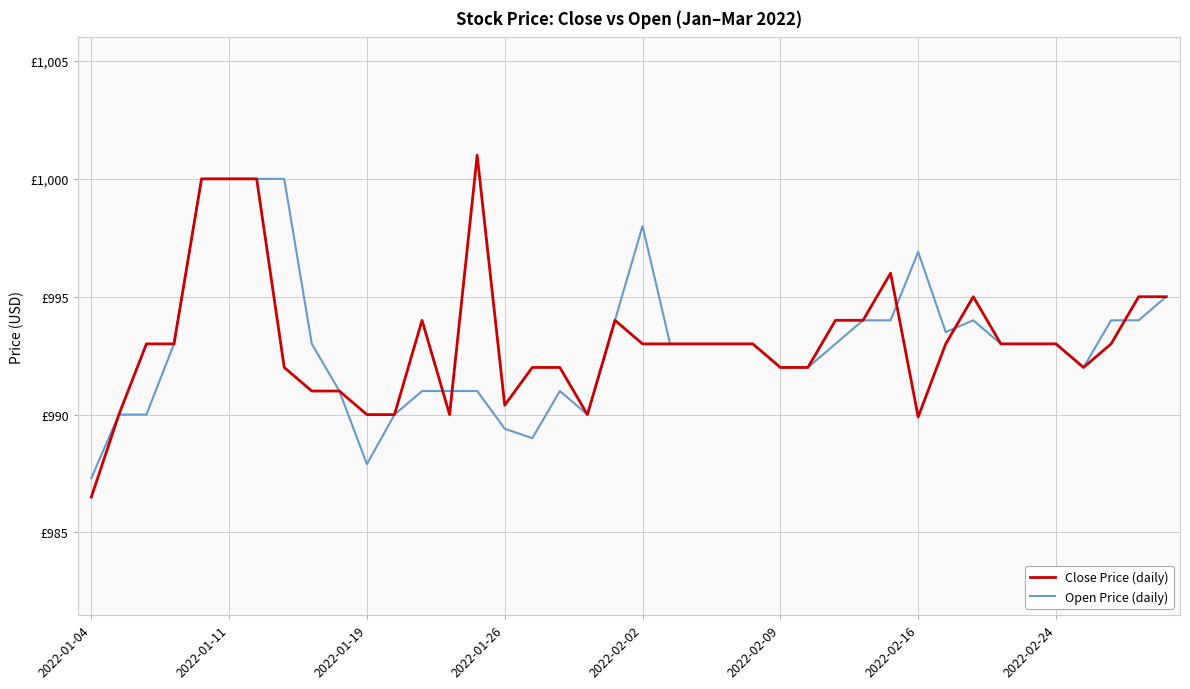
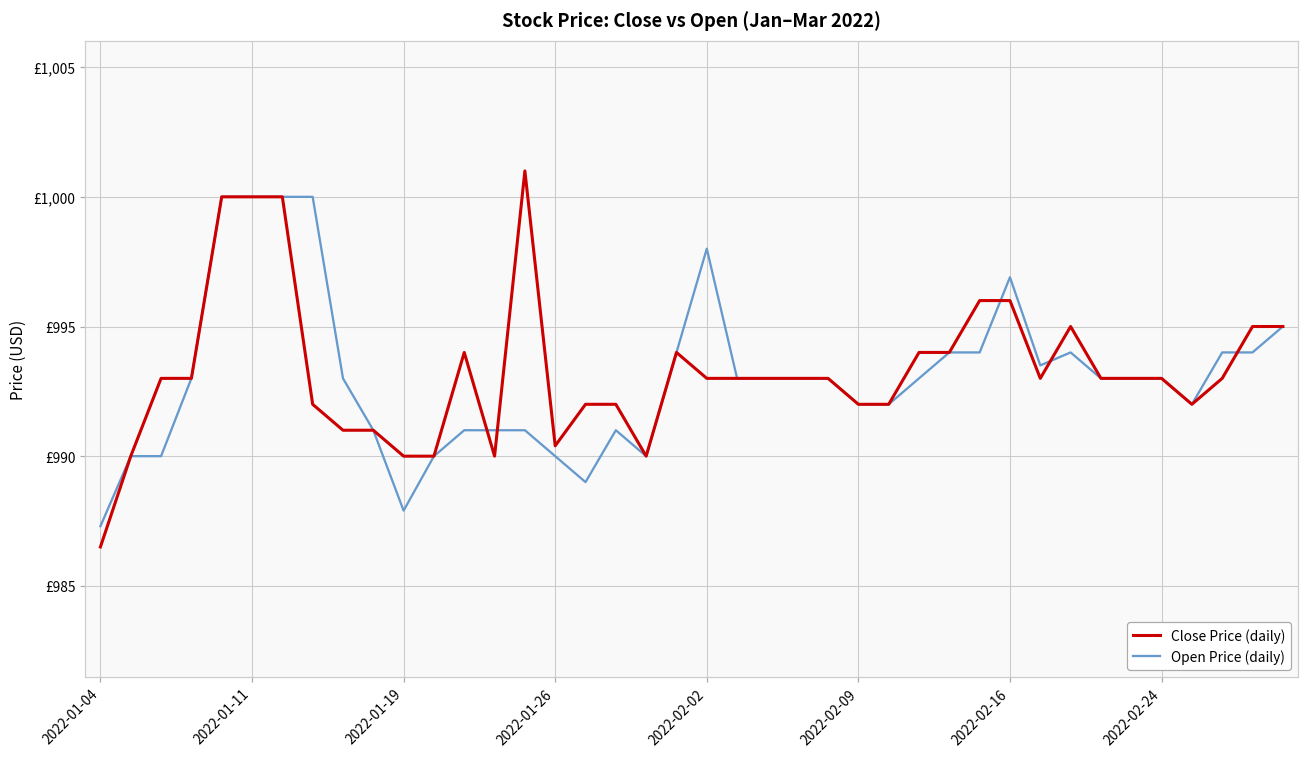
Open Price (daily), 2022-01-26: £989.4 -> £990.0
Close Price (daily), 2022-02-16: £989.9 -> £996.0
